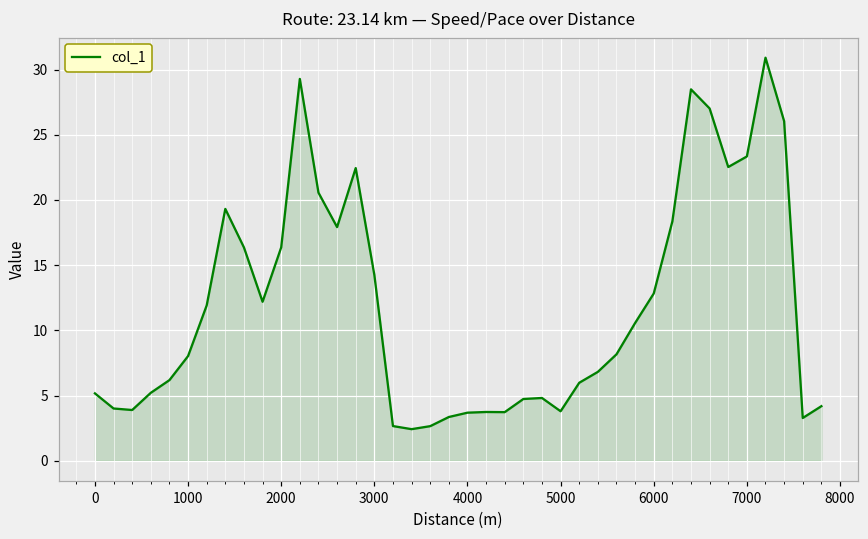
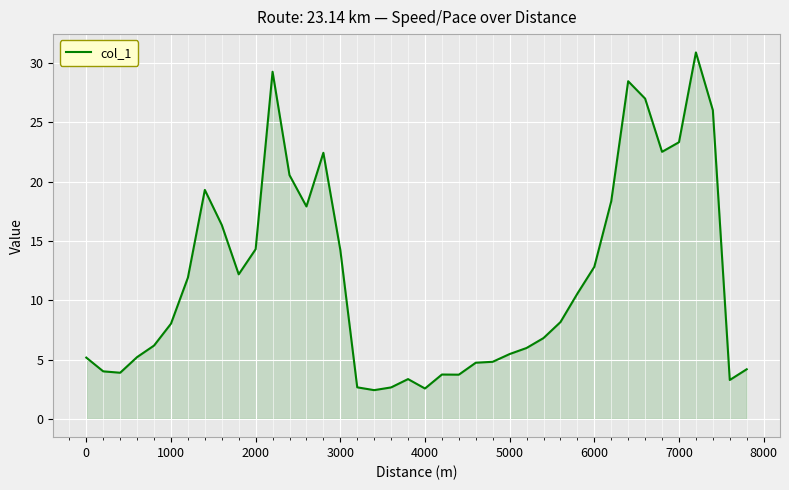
2000: 16.4 -> 14.3
4000: 3.7 -> 2.6
5000: 3.8 -> 5.5
